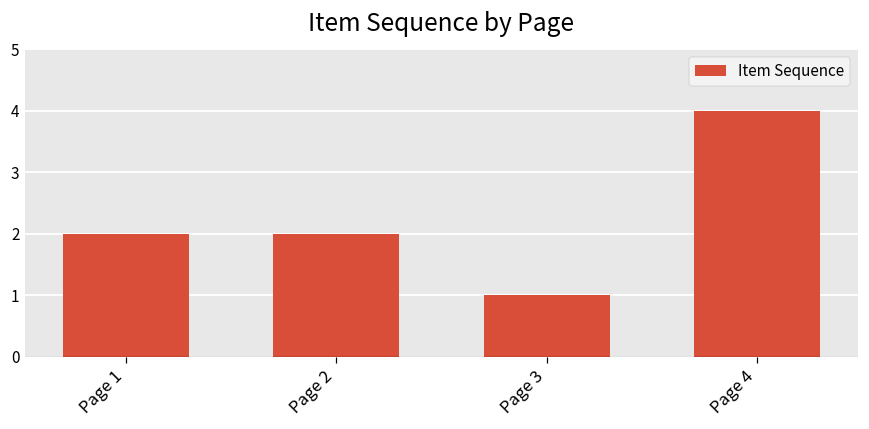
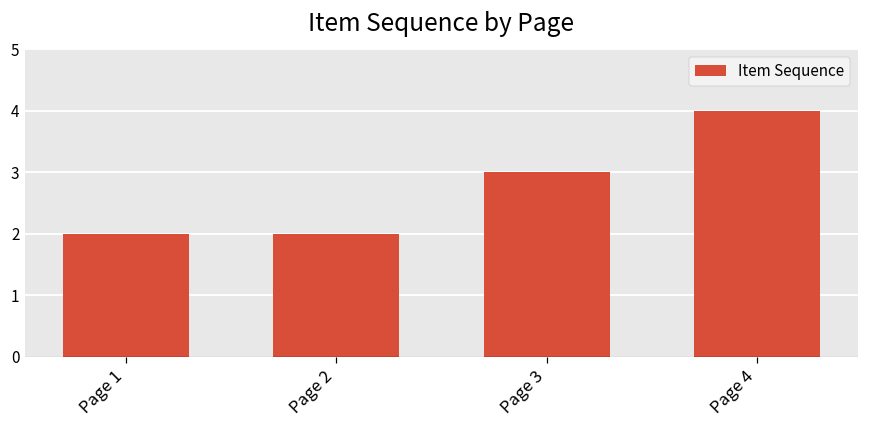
Page 3: 1 -> 3
